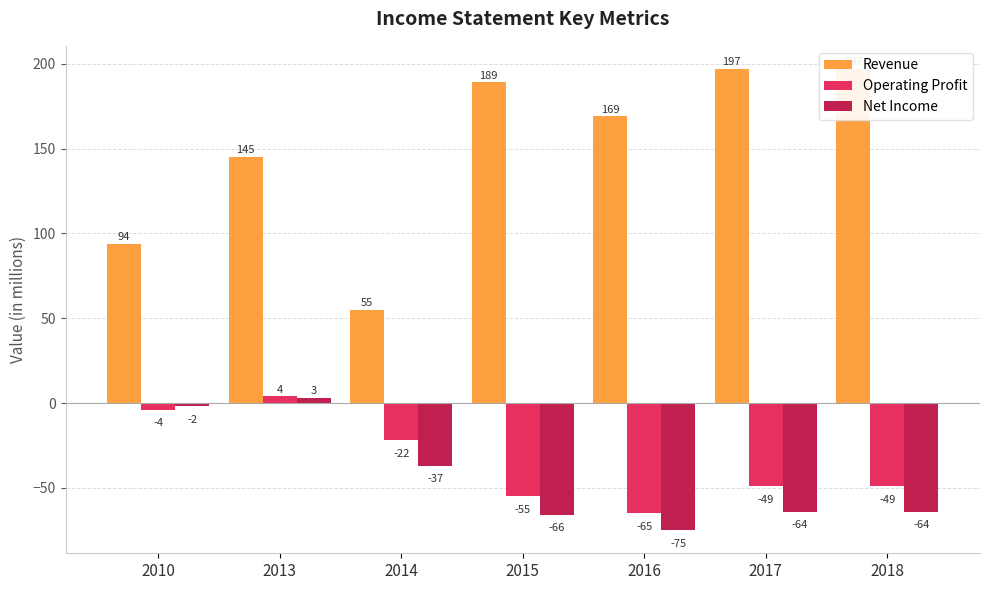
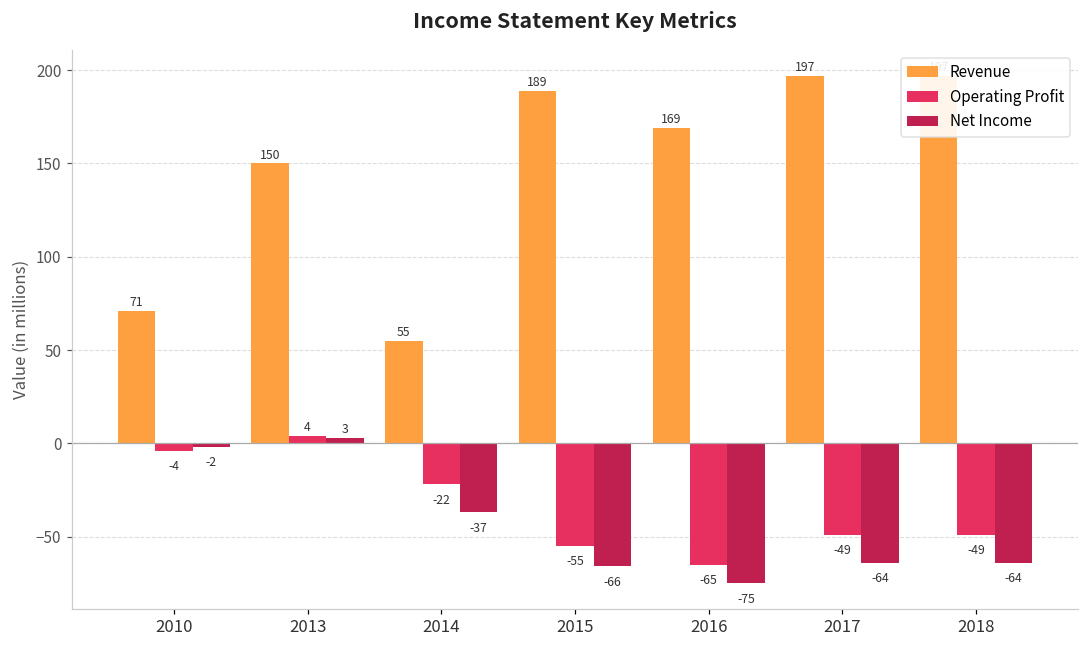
Revenue, 2010: 94 -> 71
Revenue, 2013: 145 -> 150
